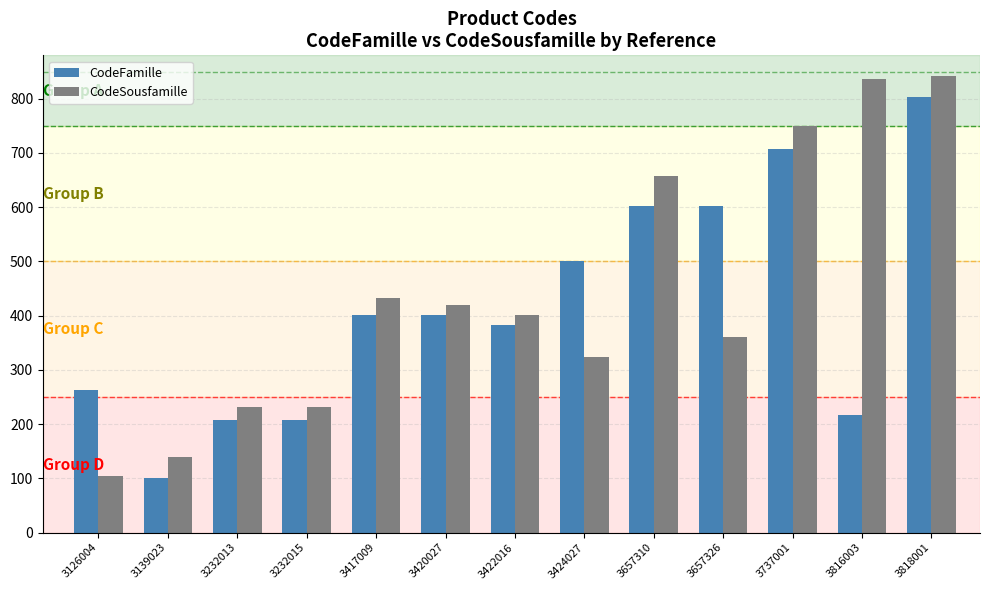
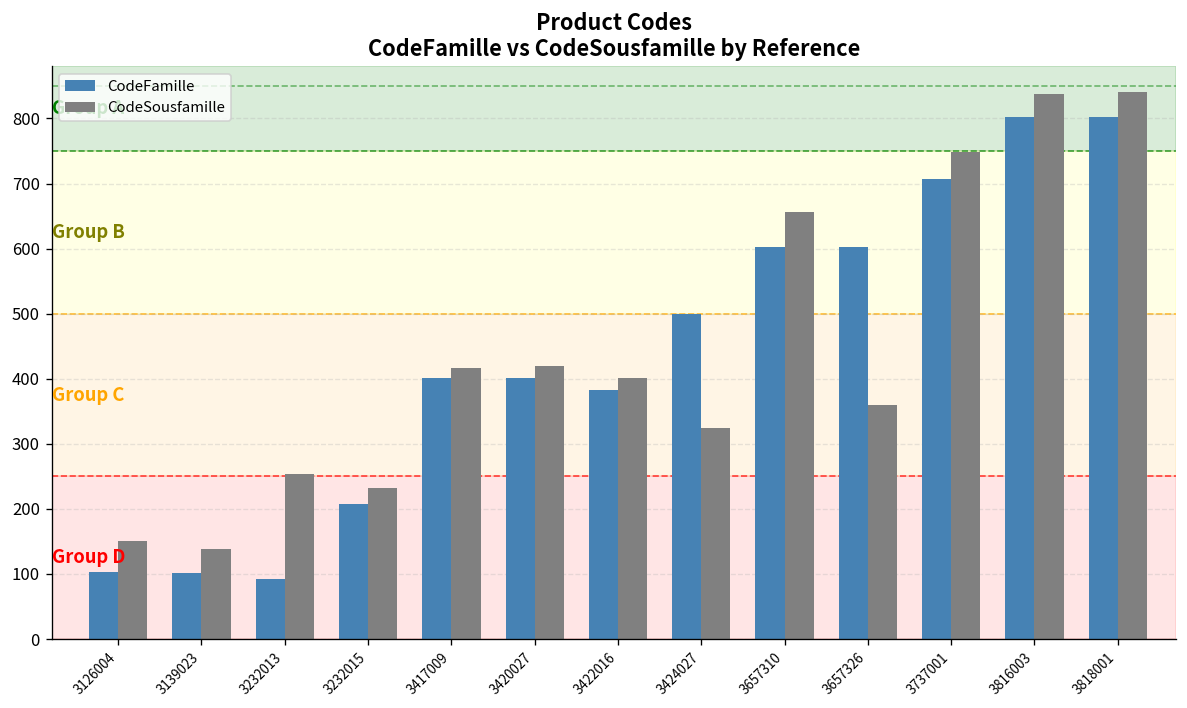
CodeFamille, 3126004: 260 -> 100
CodeSousfamille, 3126004: 100 -> 150
CodeFamille, 3232013: 210 -> 90
CodeSousfamille, 3232013: 230 -> 250
CodeSousfamille, 3417009: 430 -> 420
CodeFamille, 3816003: 220 -> 800
